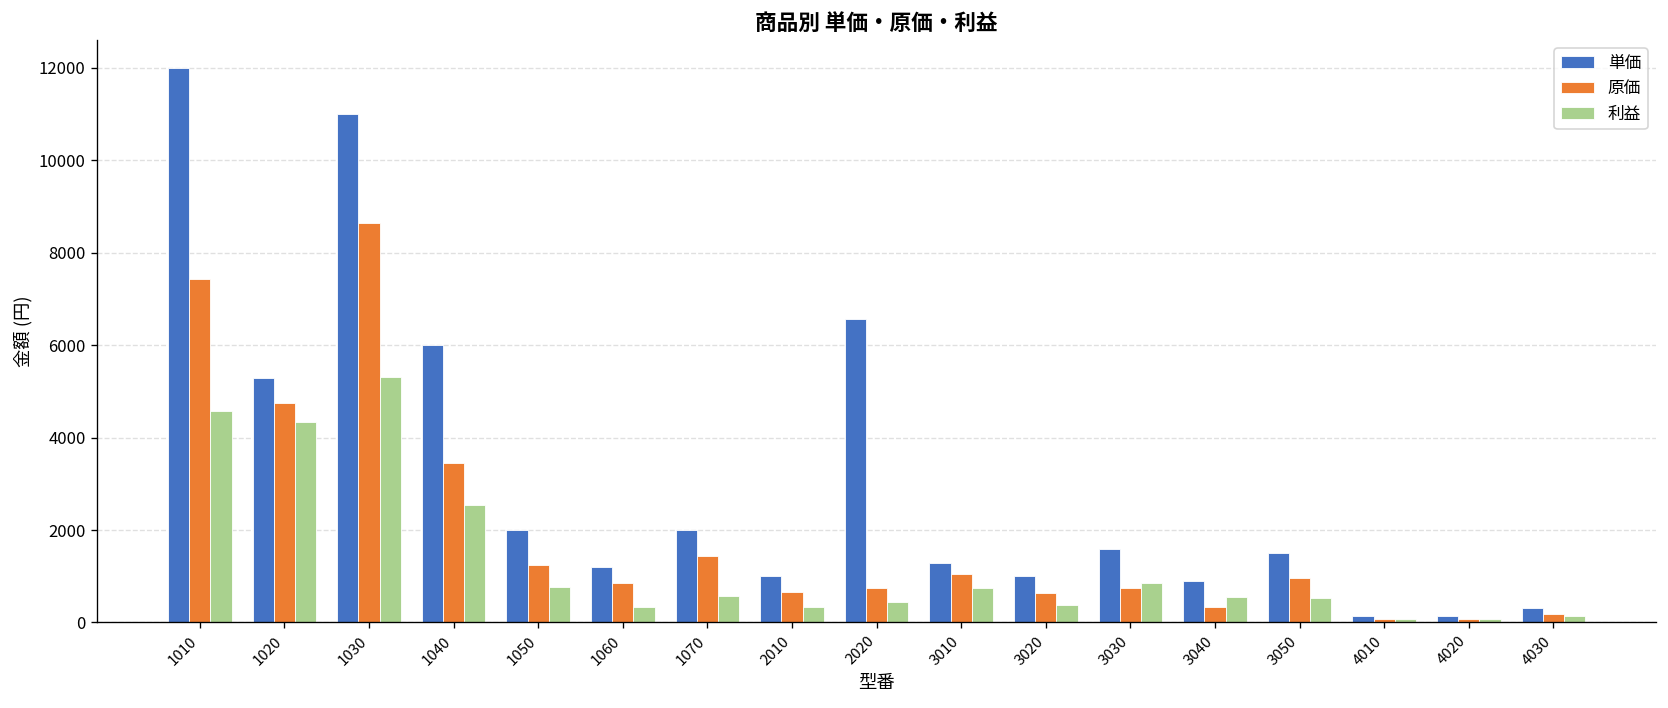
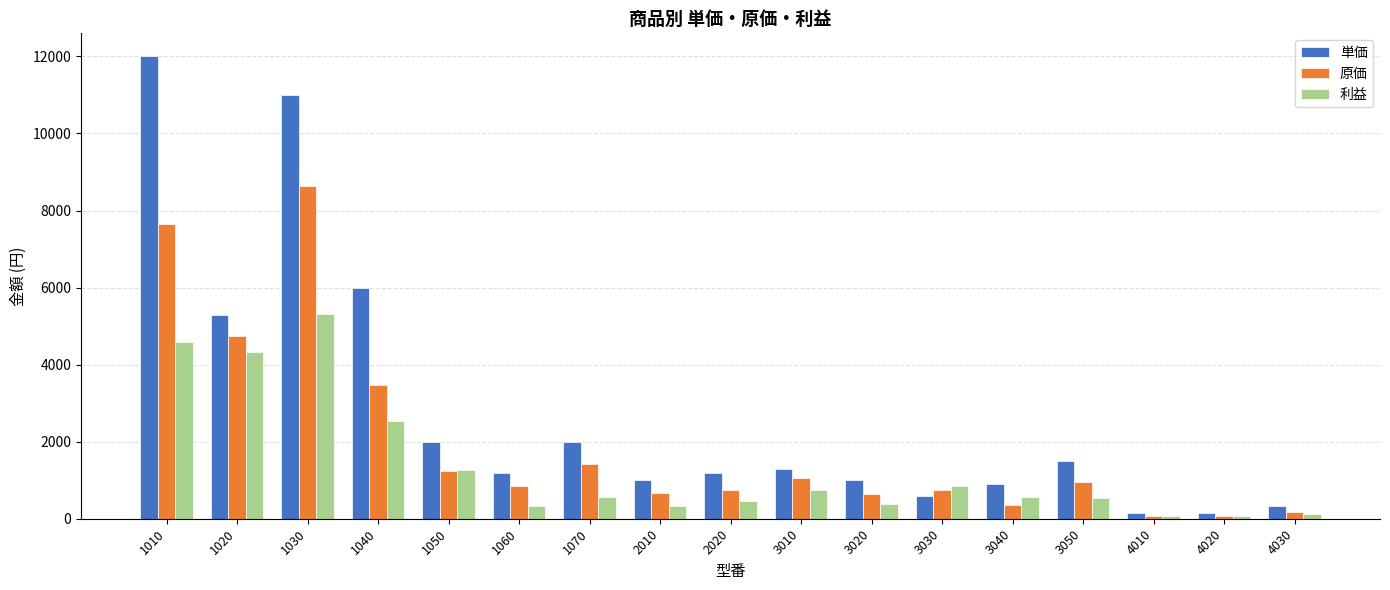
原価, 1010: 7400 -> 7600
利益, 1050: 800 -> 1300
単価, 2020: 6600 -> 1200
単価, 3030: 1600 -> 600
